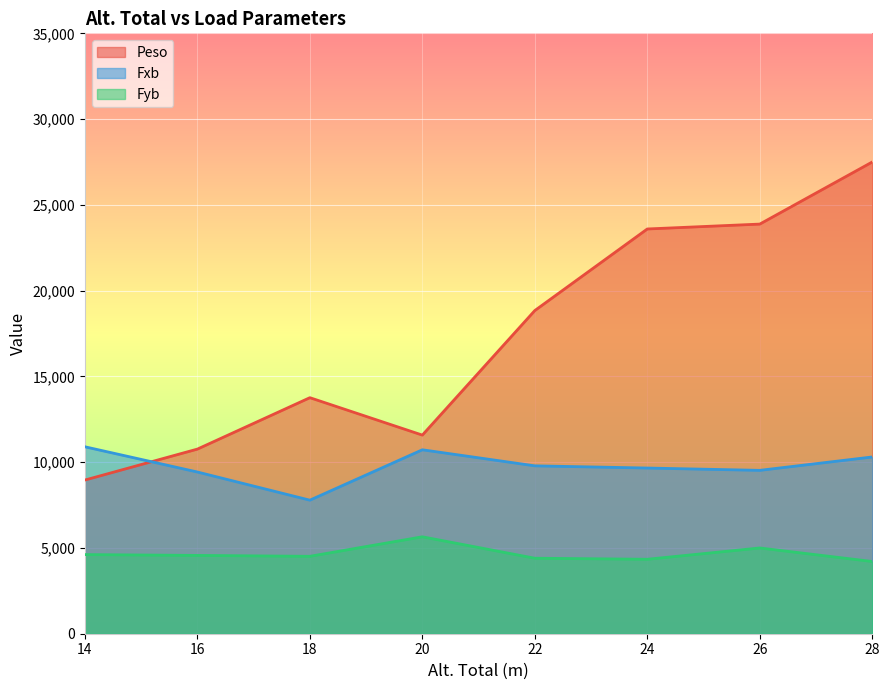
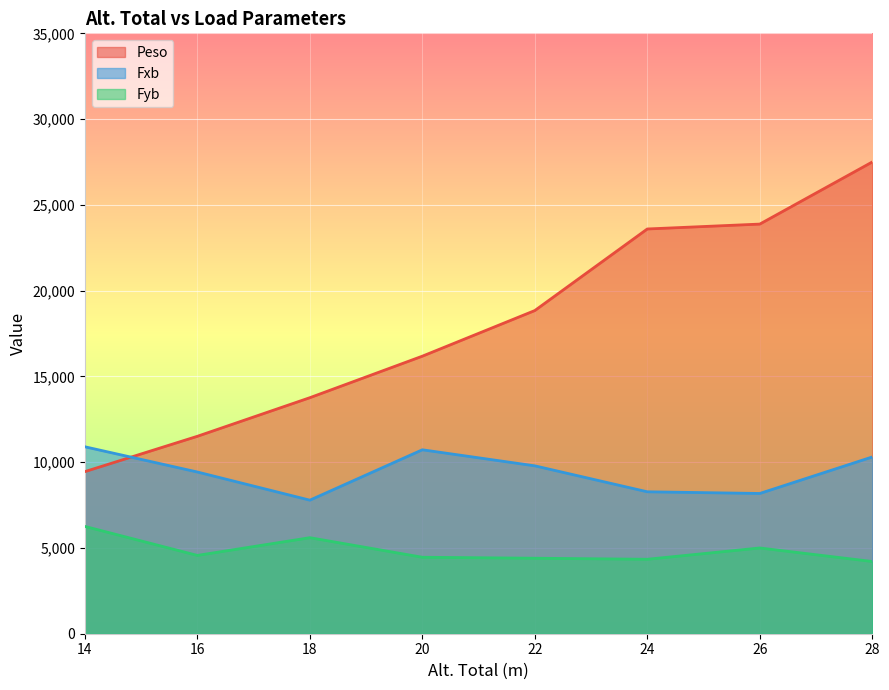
Peso, 14: 9,000 -> 9,500
Fyb, 14: 4,600 -> 6,300
Peso, 16: 10,800 -> 11,500
Fyb, 18: 4,500 -> 5,600
Peso, 20: 11,600 -> 16,200
Fyb, 20: 5,700 -> 4,500
Fxb, 24: 9,700 -> 8,300
Fxb, 26: 9,500 -> 8,200
